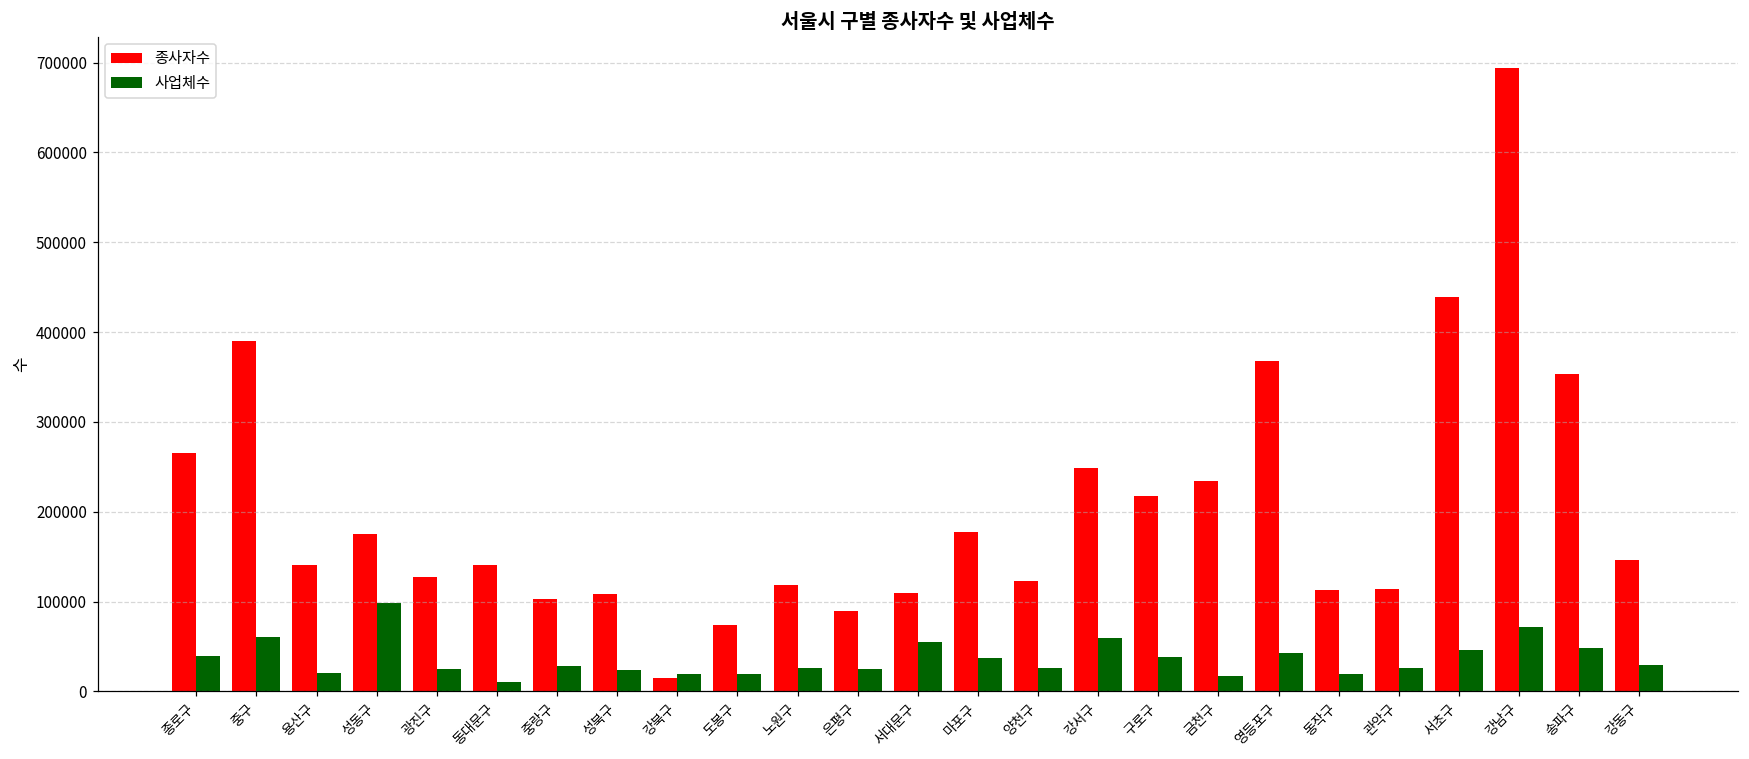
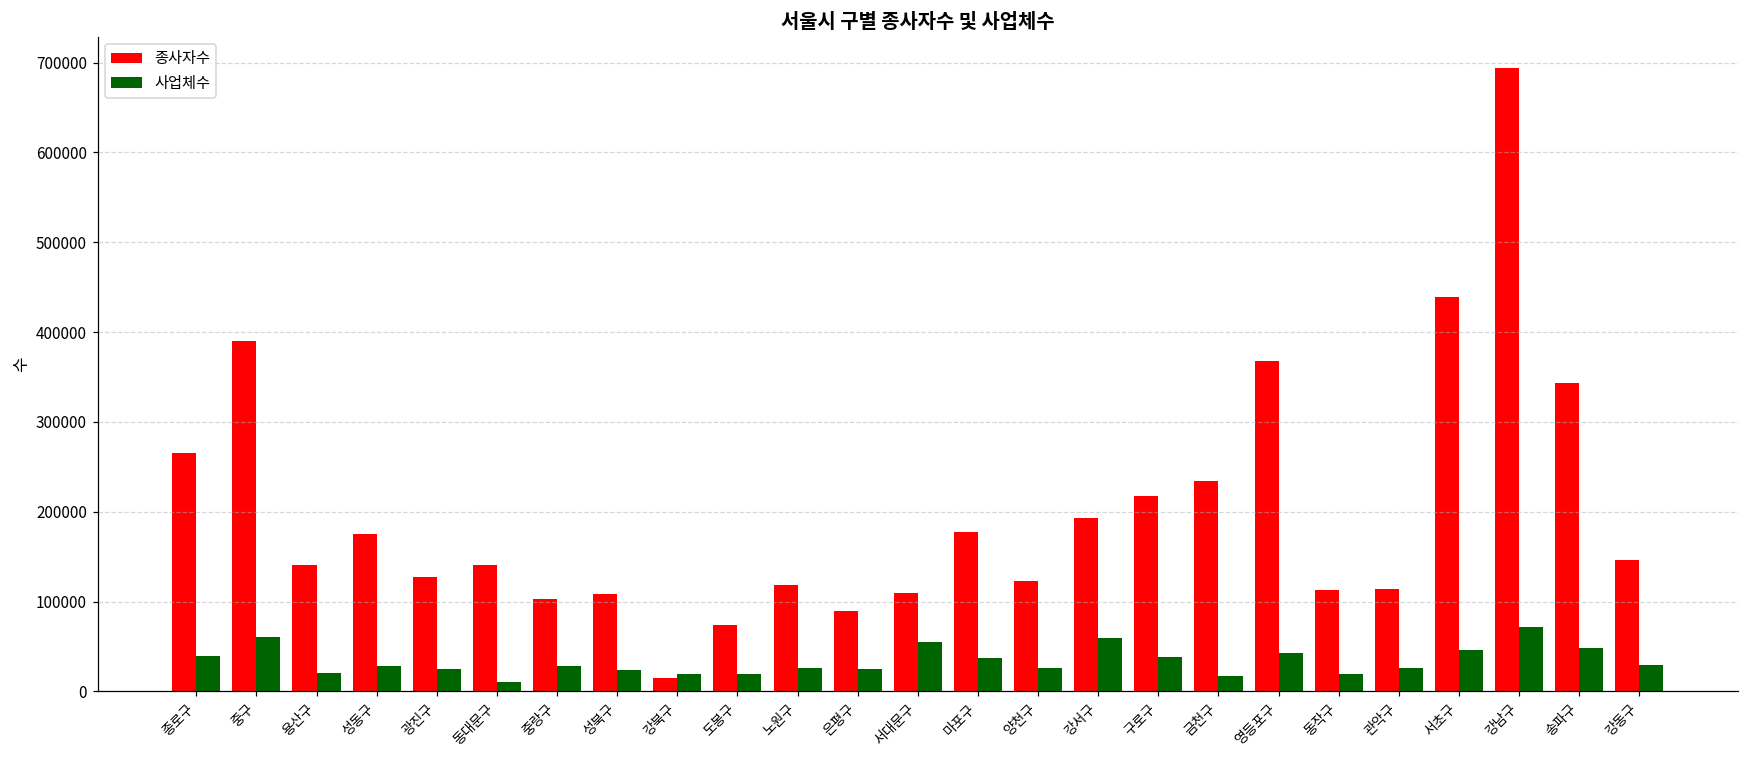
사업체수, 성동구: 100000 -> 30000
종사자수, 강서구: 250000 -> 190000
종사자수, 송파구: 350000 -> 340000
